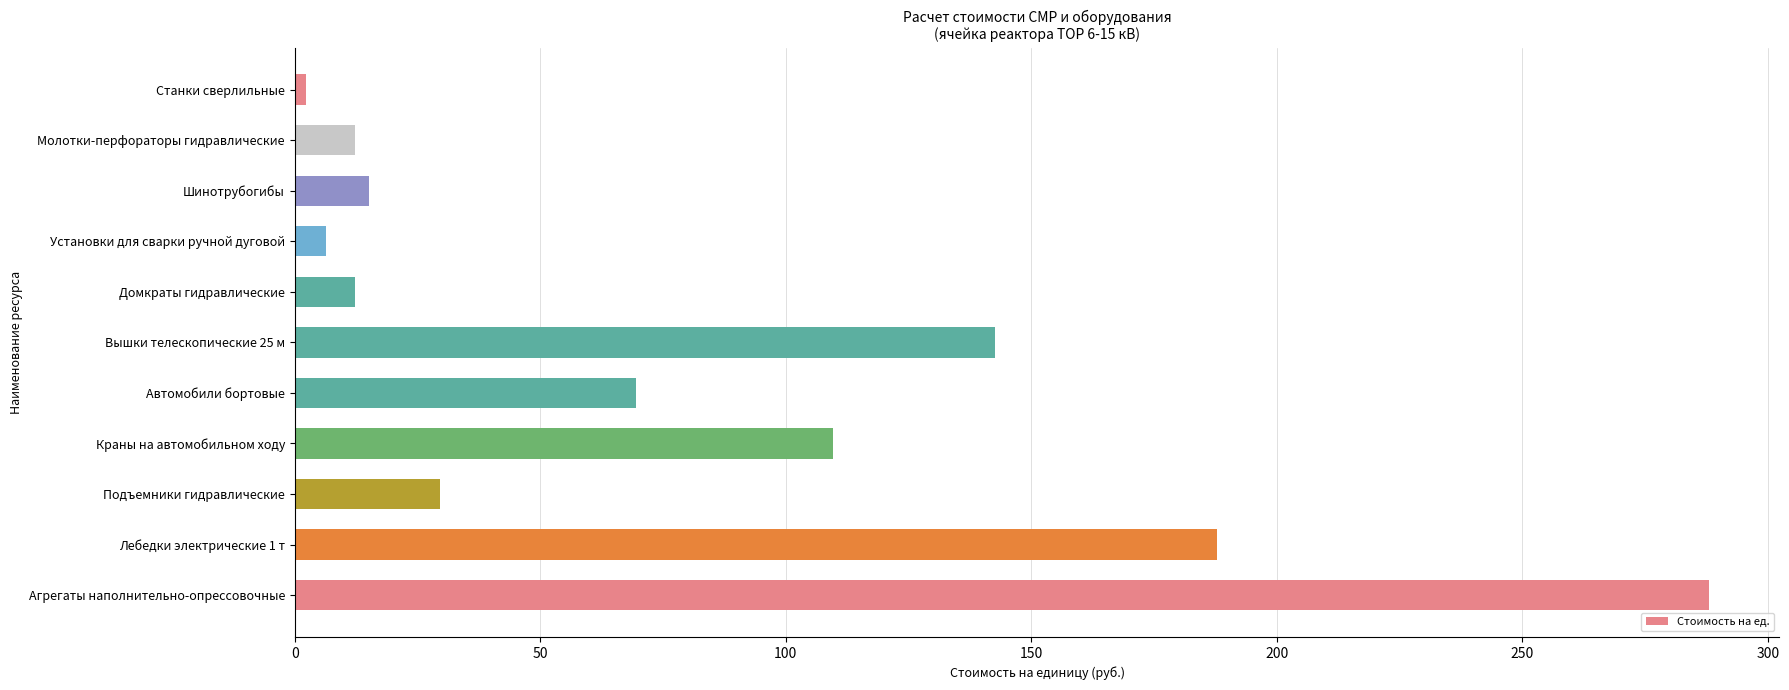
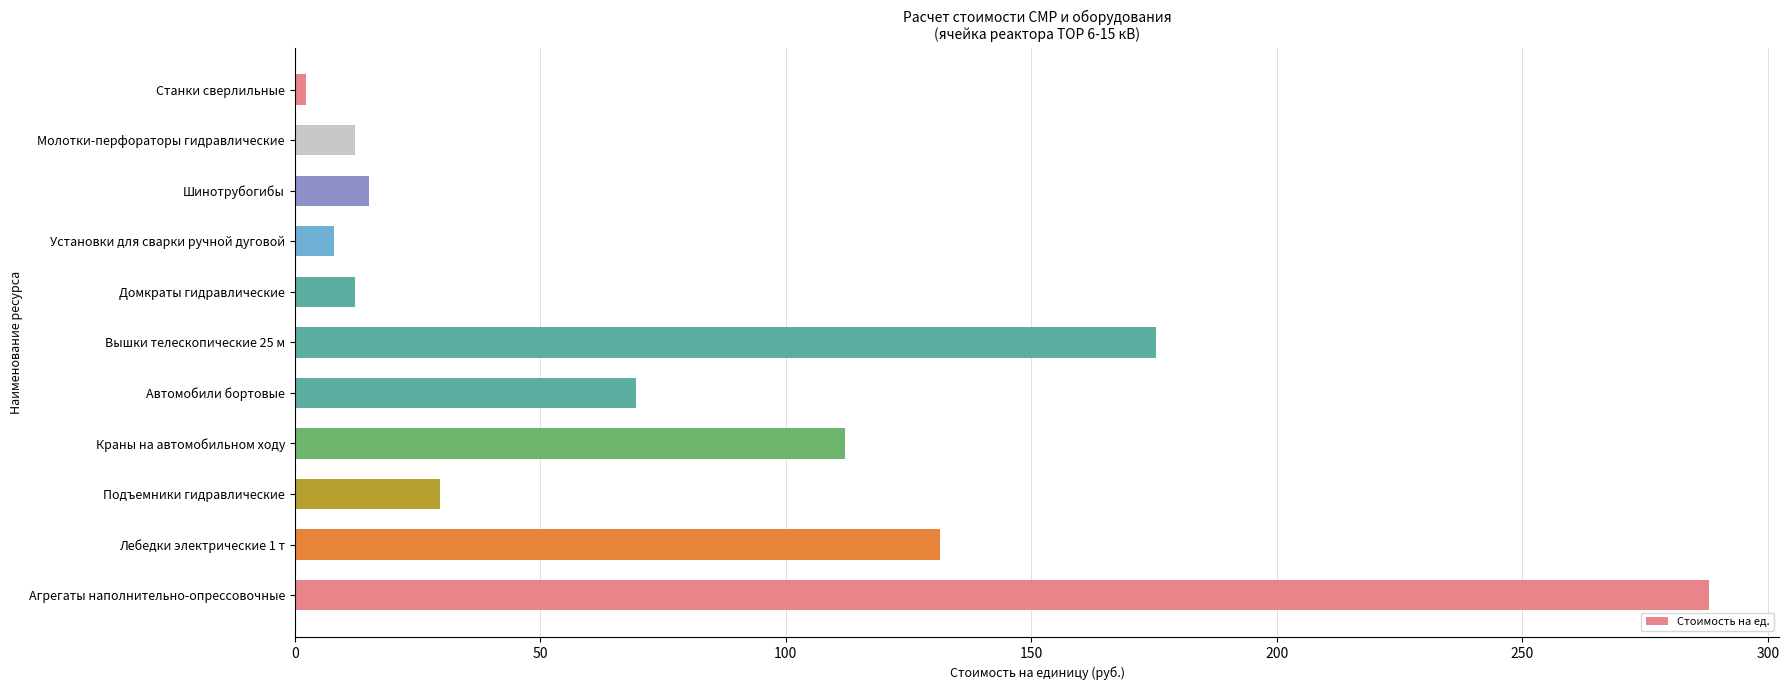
Установки для сварки ручной дуговой: 6 -> 8
Вышки телескопические 25 м: 143 -> 175
Краны на автомобильном ходу: 110 -> 112
Лебедки электрические 1 т: 188 -> 131
